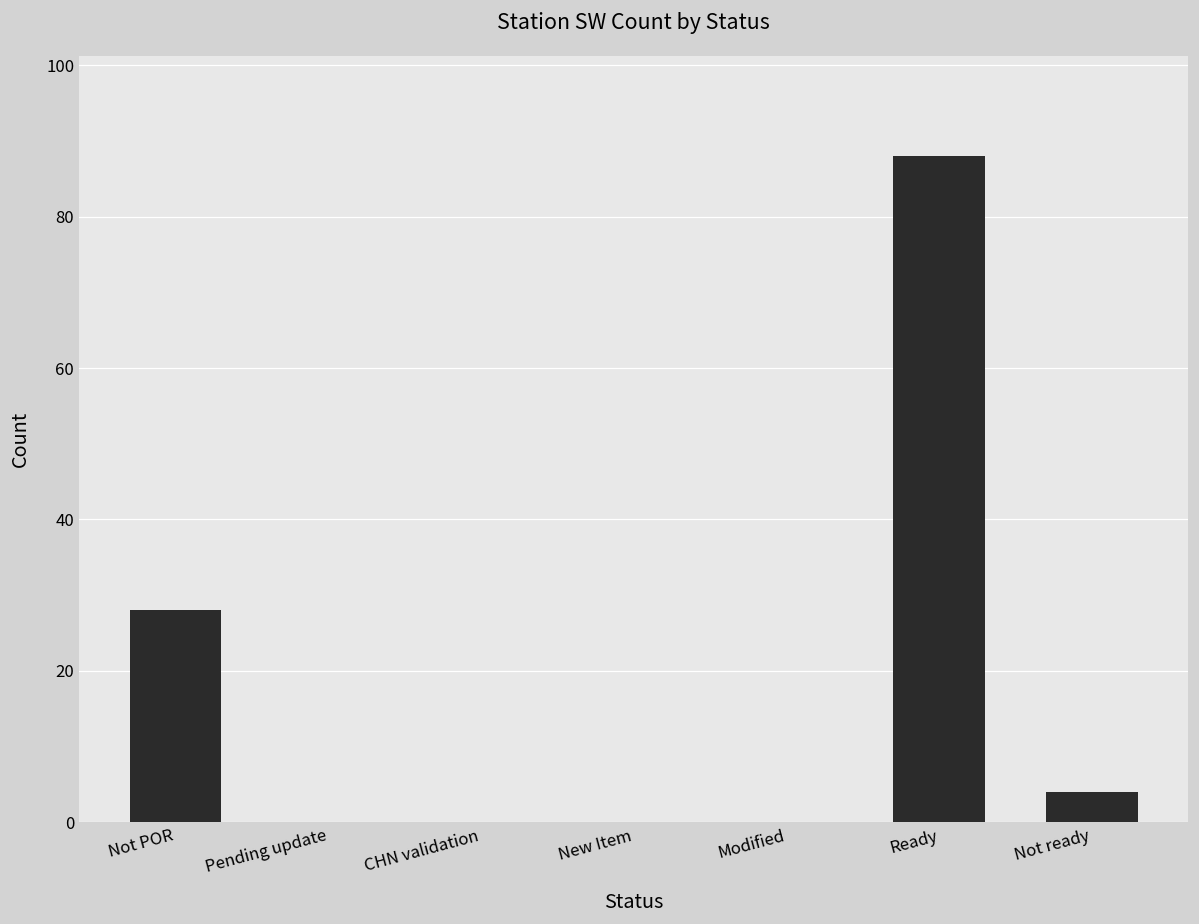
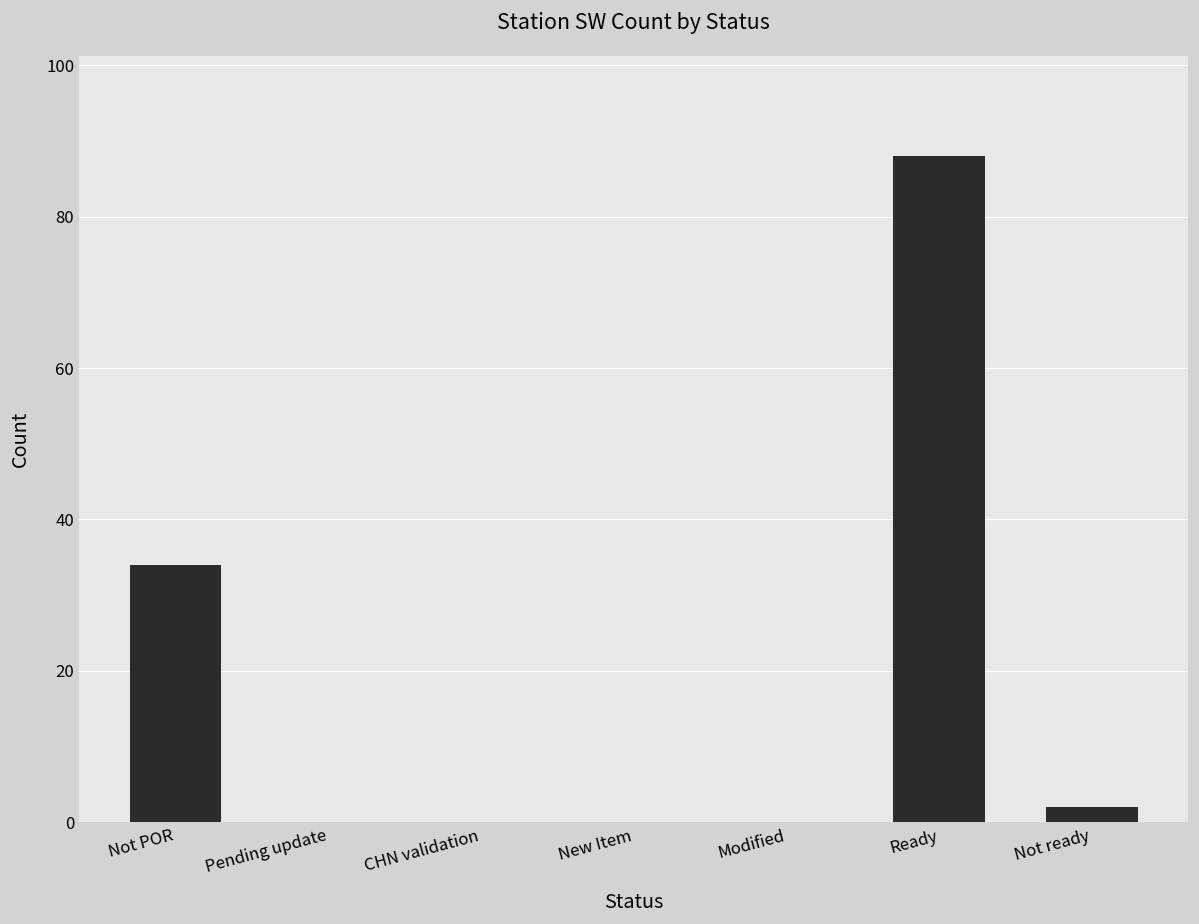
Not POR: 28 -> 34
Not ready: 4 -> 2
